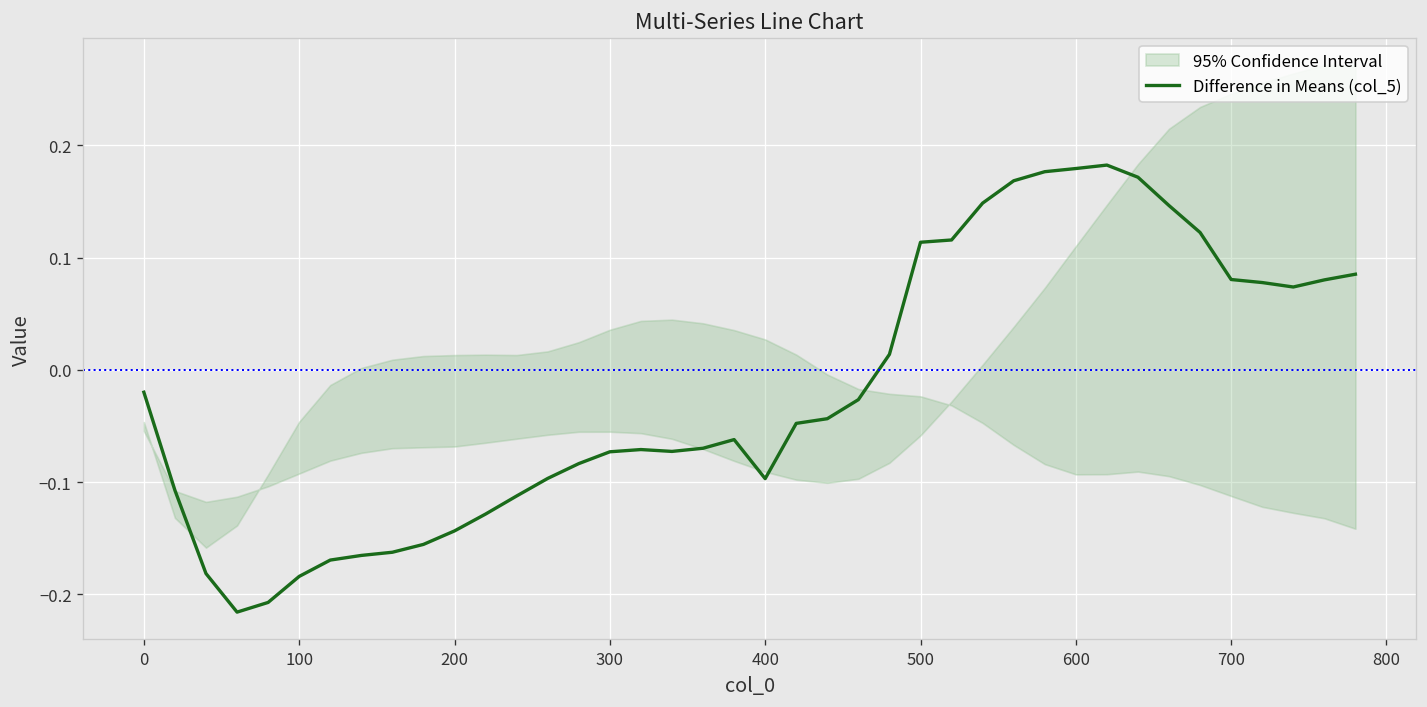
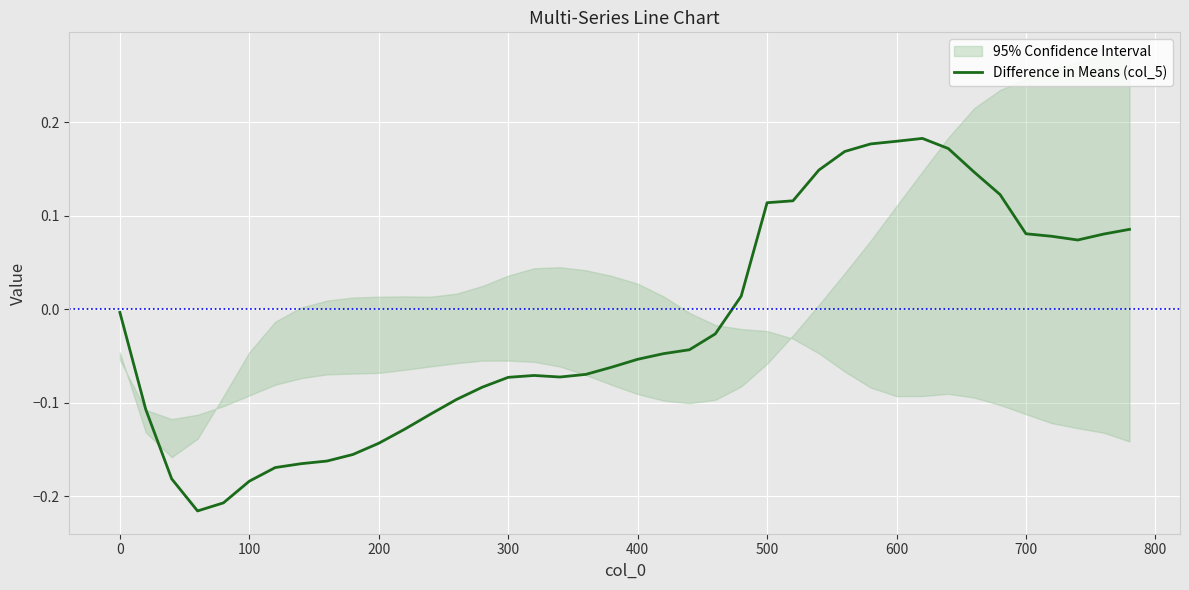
Difference in Means (col_5), 0: -0.02 -> 0.00
Difference in Means (col_5), 400: -0.10 -> -0.05
